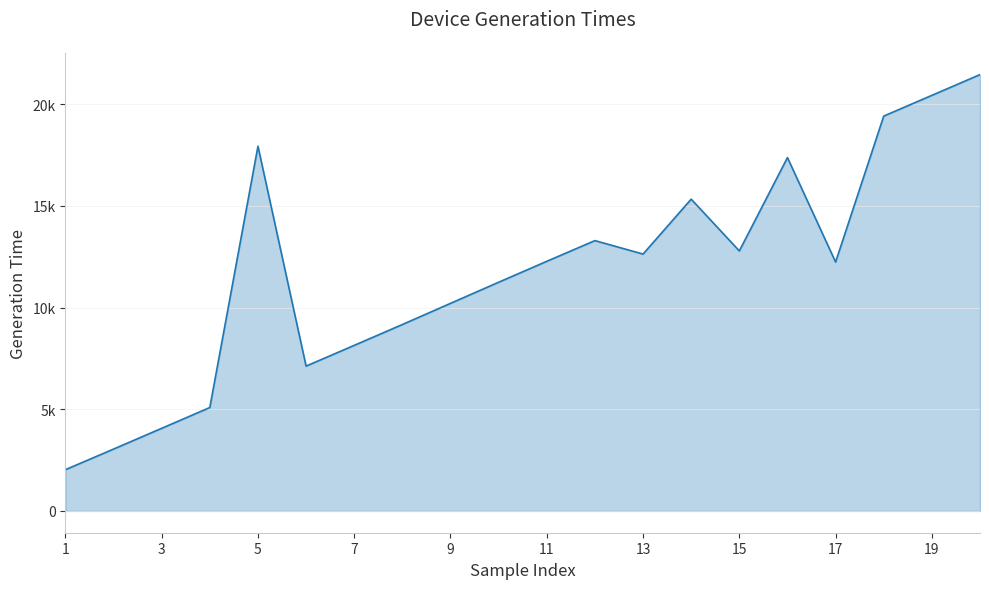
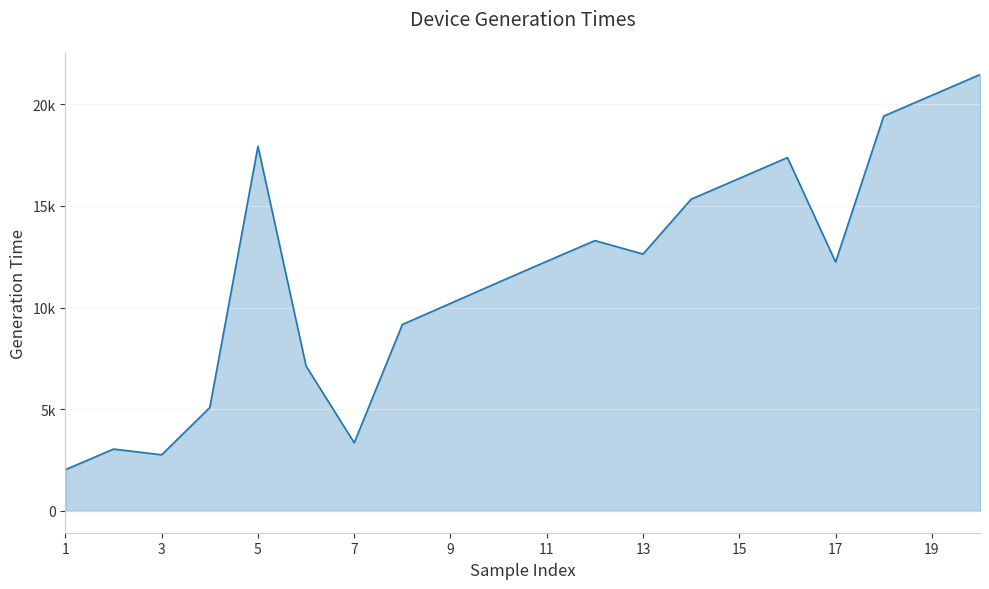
3: 4100 -> 2800
7: 8100 -> 3300
15: 12800 -> 16300
